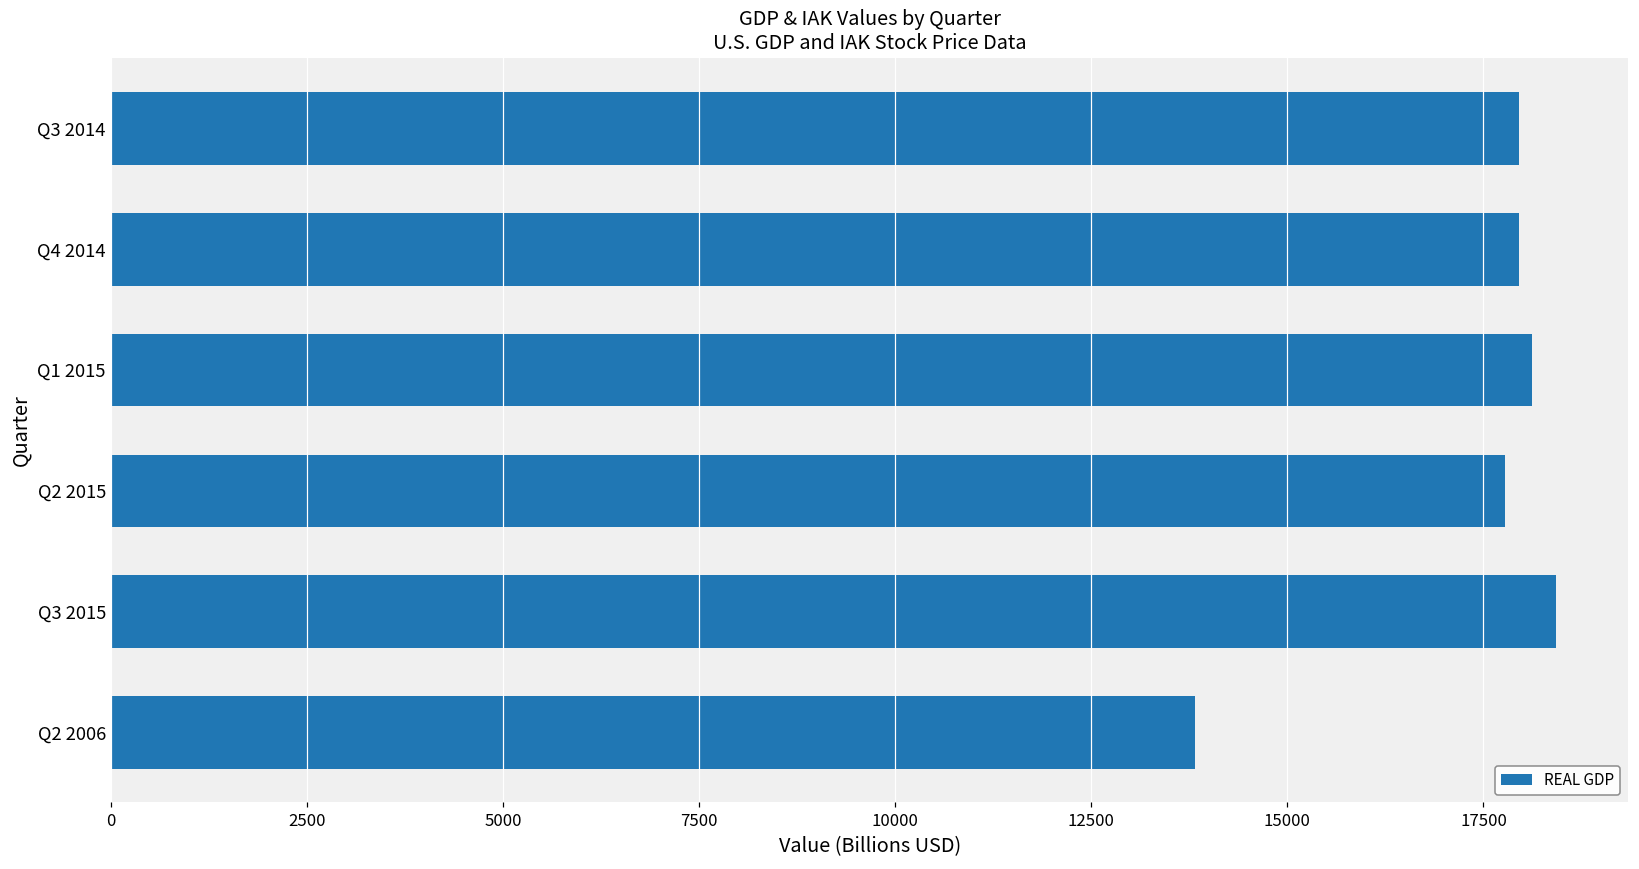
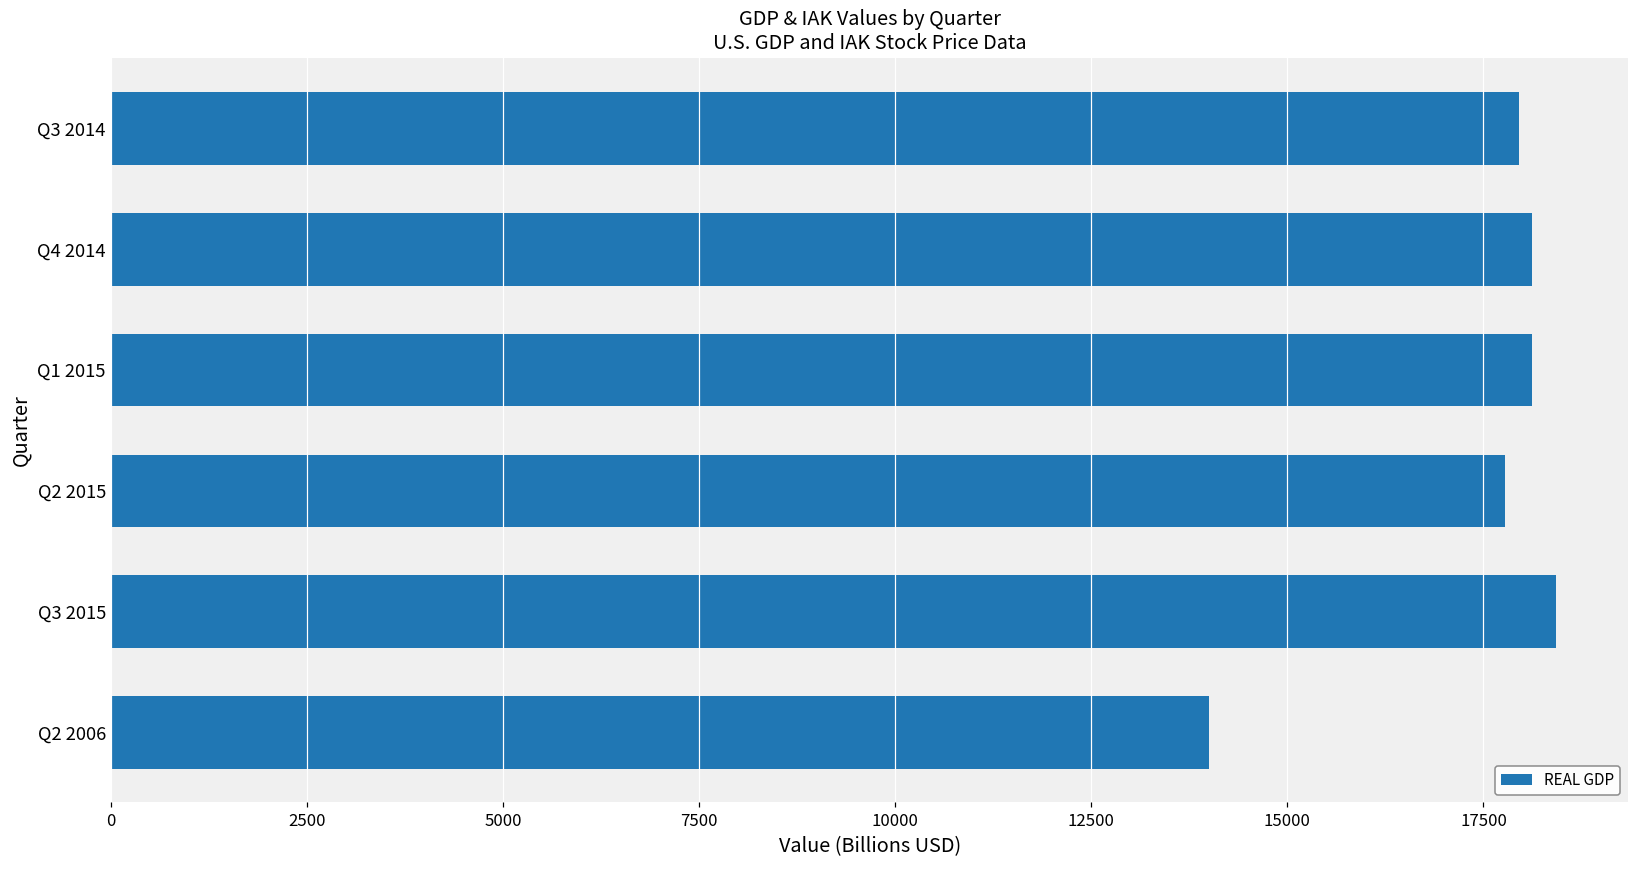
Q4 2014: 18000 -> 18100
Q2 2006: 13800 -> 14000
